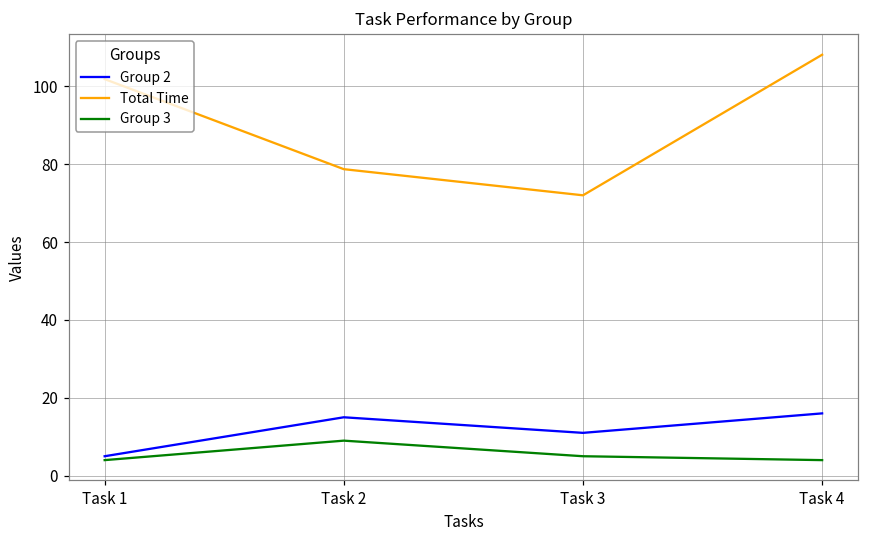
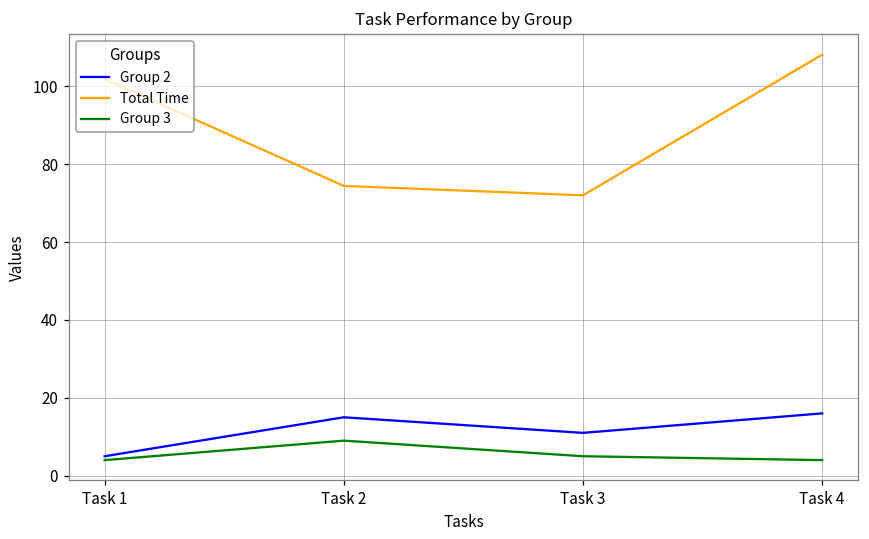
Total Time, Task 2: 79 -> 74
